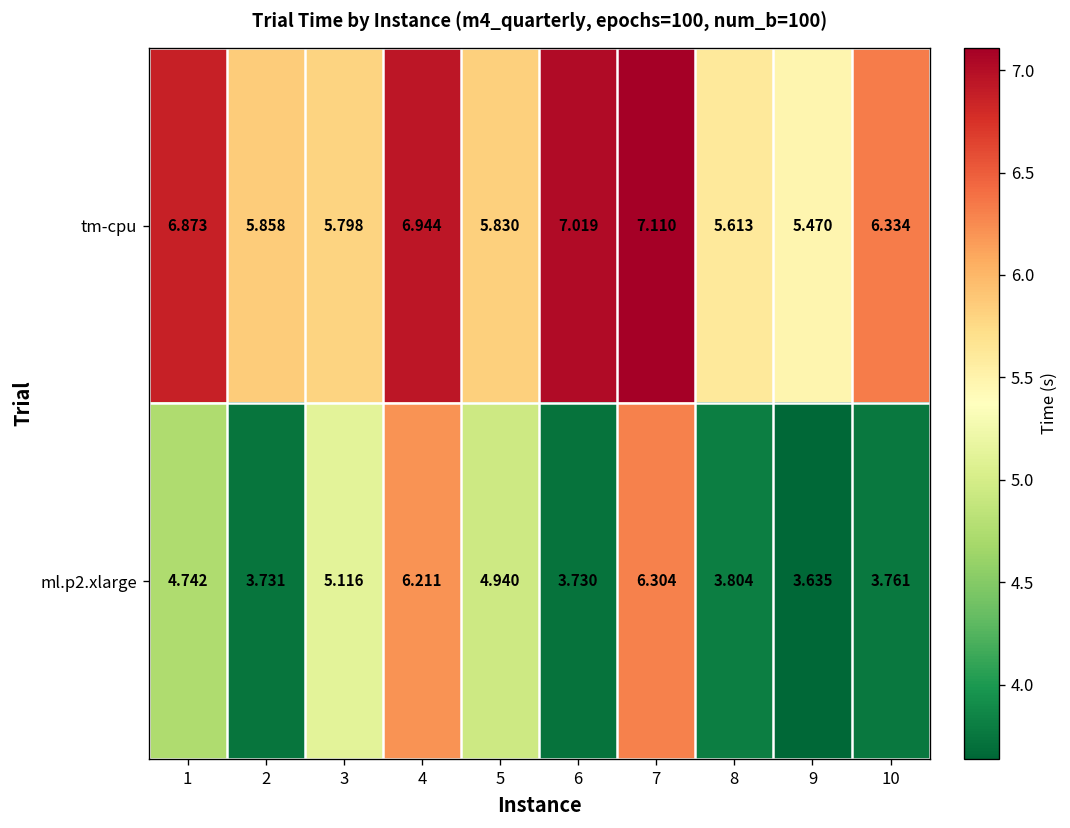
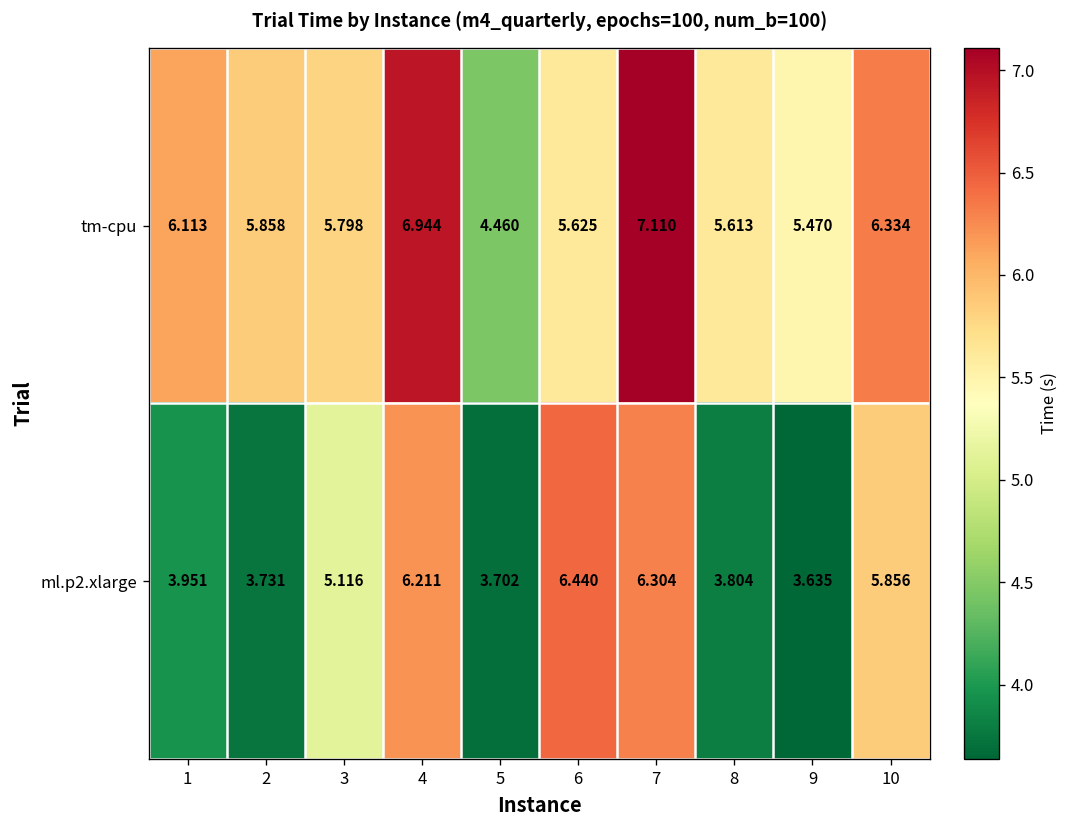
tm-cpu, 1: 6.873 -> 6.113
tm-cpu, 5: 5.830 -> 4.460
tm-cpu, 6: 7.019 -> 5.625
ml.p2.xlarge, 1: 4.742 -> 3.951
ml.p2.xlarge, 5: 4.940 -> 3.702
ml.p2.xlarge, 6: 3.730 -> 6.440
ml.p2.xlarge, 10: 3.761 -> 5.856
